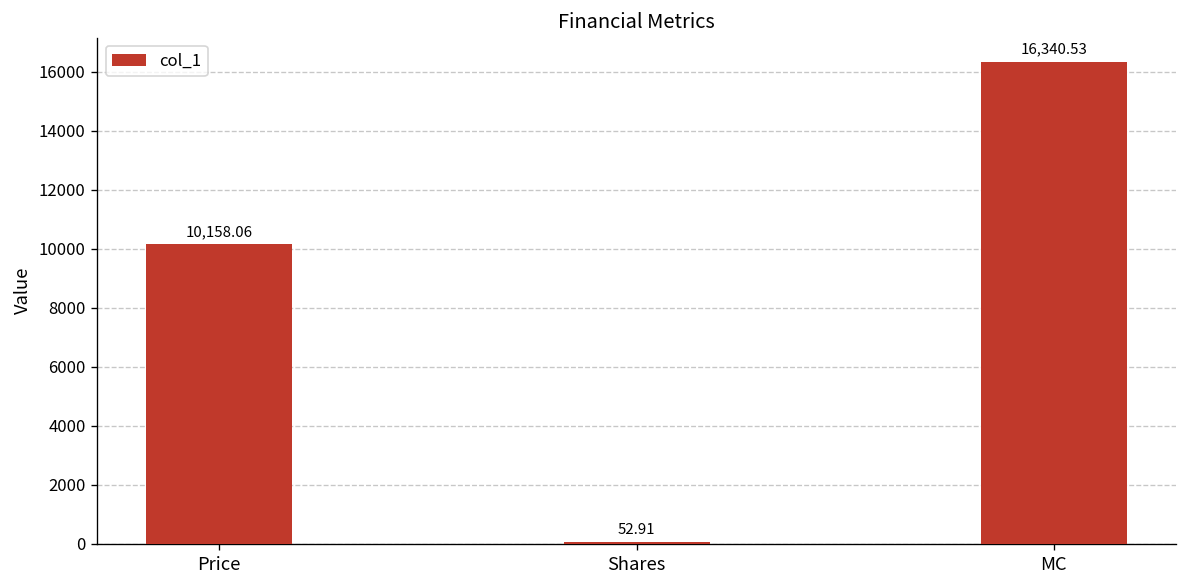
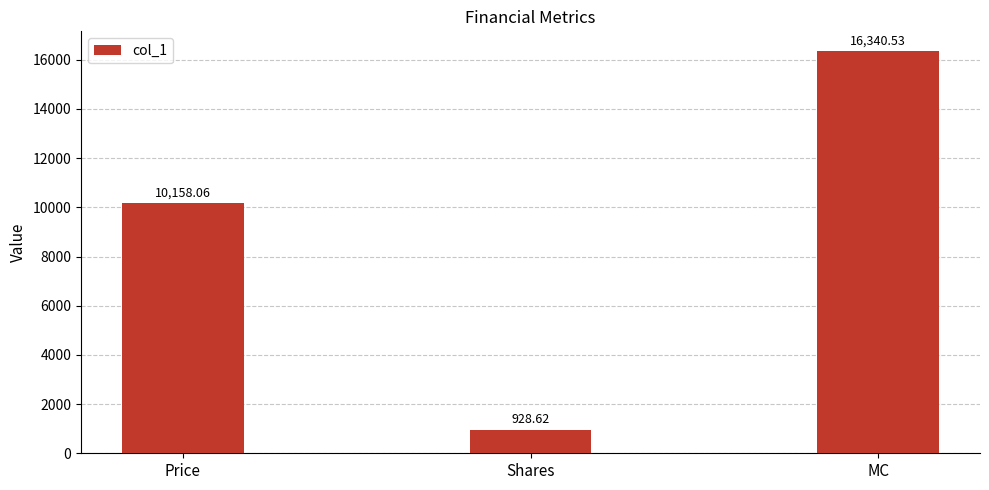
Shares: 52.91 -> 928.62
